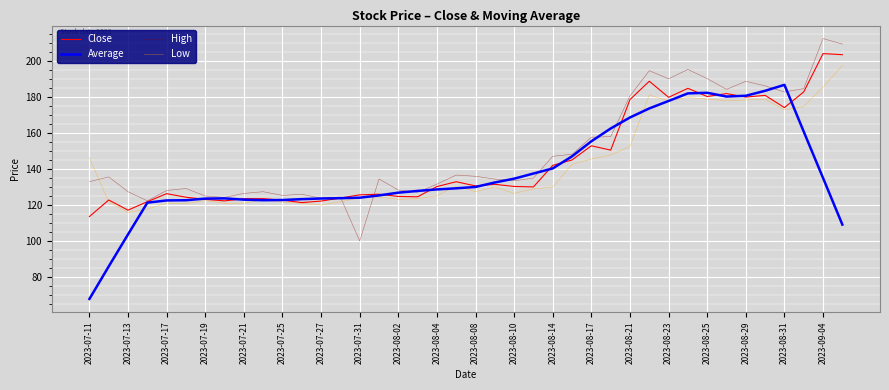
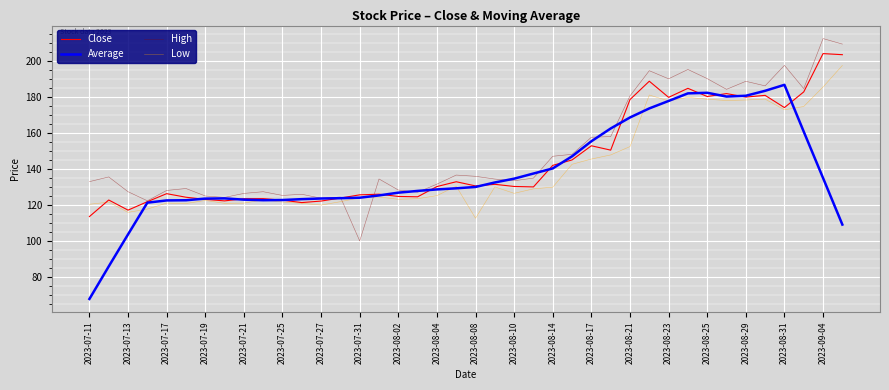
Low, 2023-07-11: 146 -> 121
Low, 2023-08-08: 128 -> 113
High, 2023-08-31: 183 -> 198
